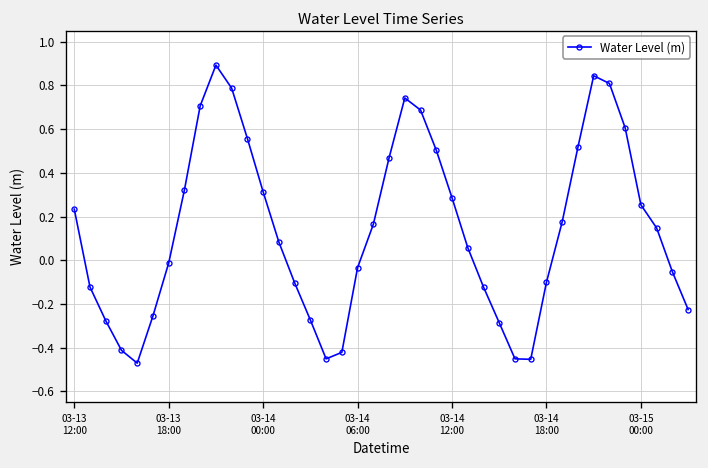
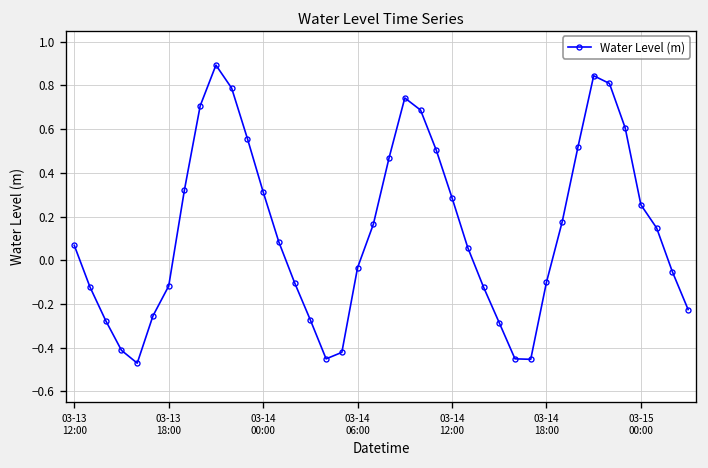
03-13 12:00: 0.23 -> 0.07
03-13 18:00: -0.01 -> -0.12
